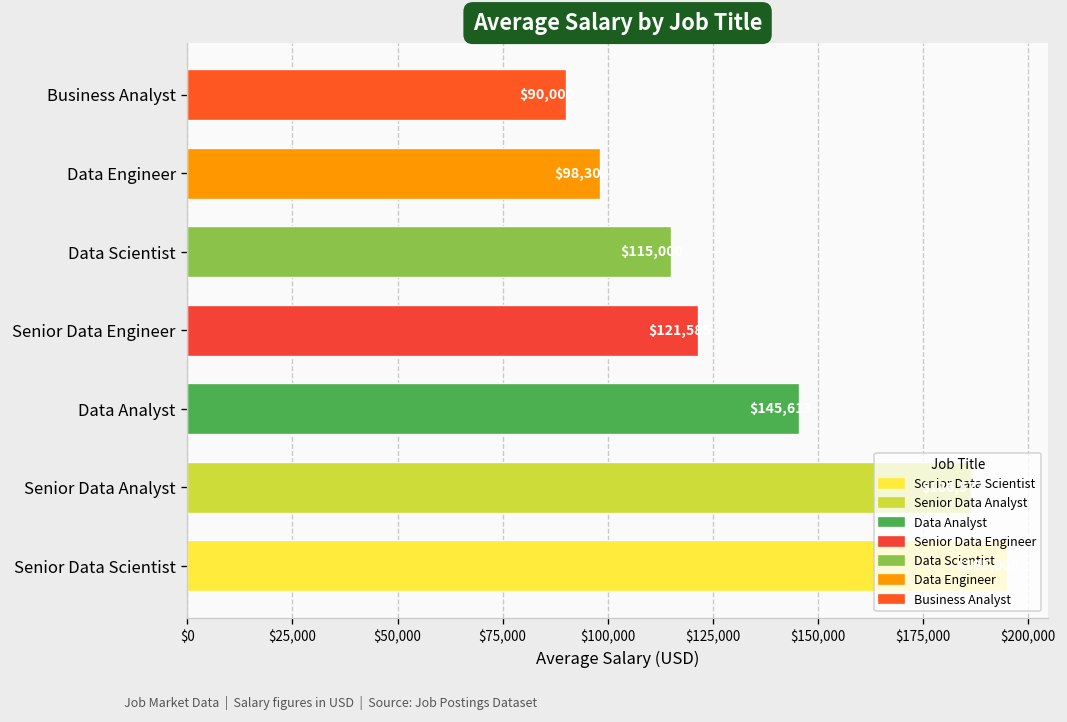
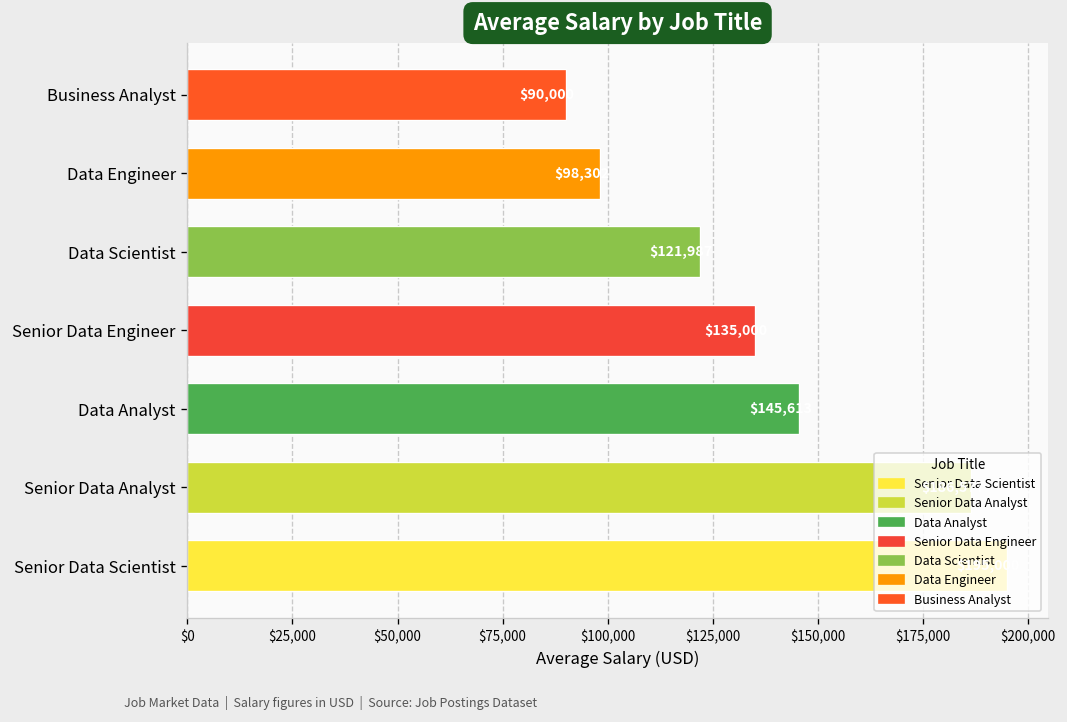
Data Scientist: $115,000 -> $121,987
Senior Data Engineer: $121,585 -> $135,000
